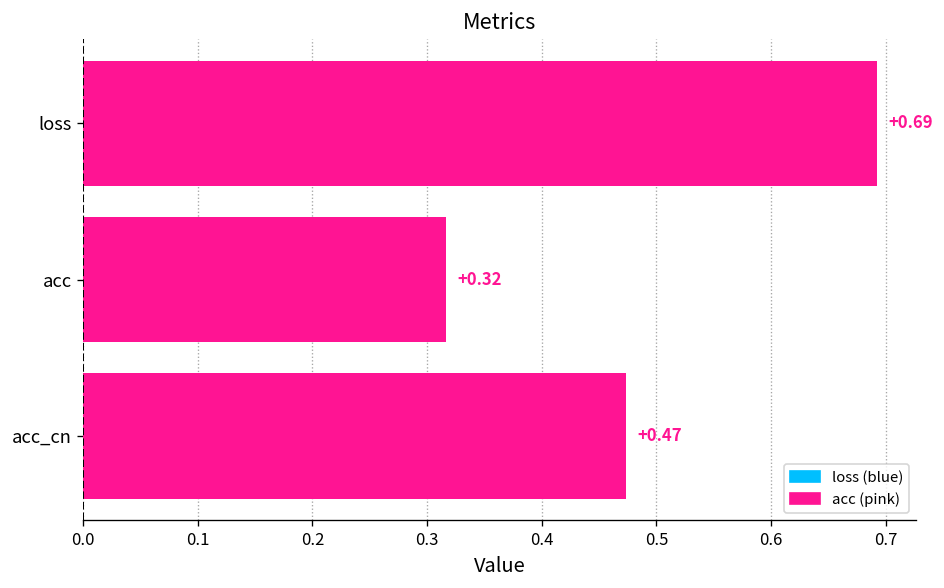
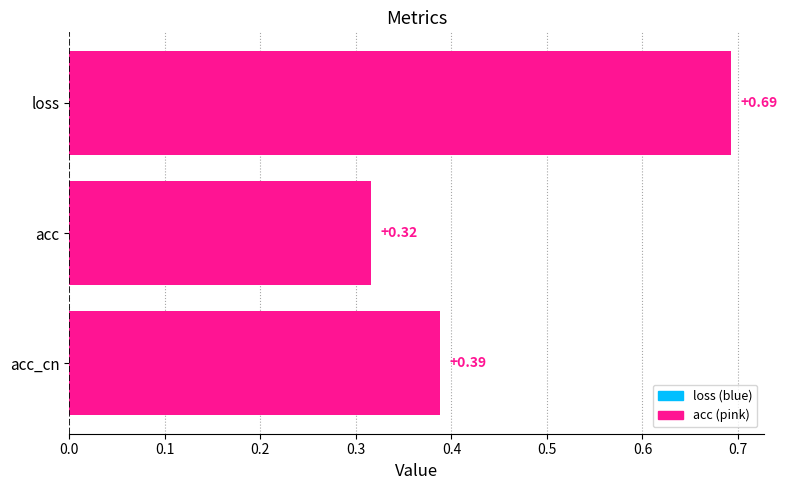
acc_cn: +0.47 -> +0.39
